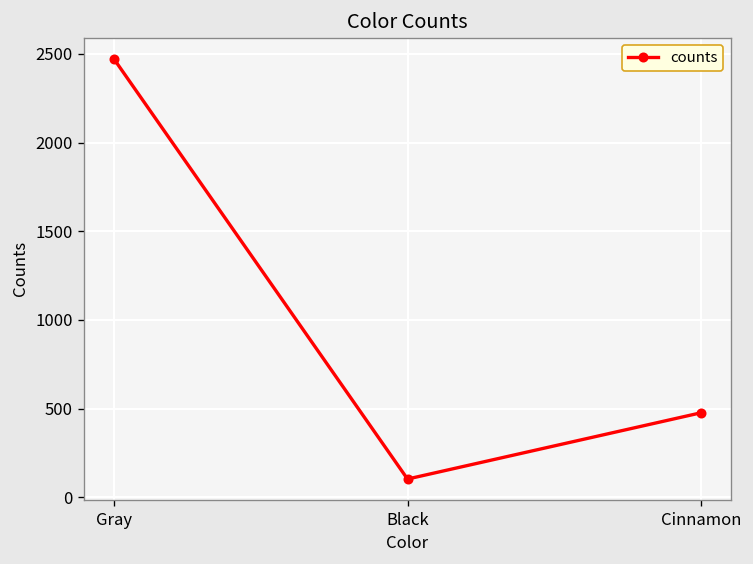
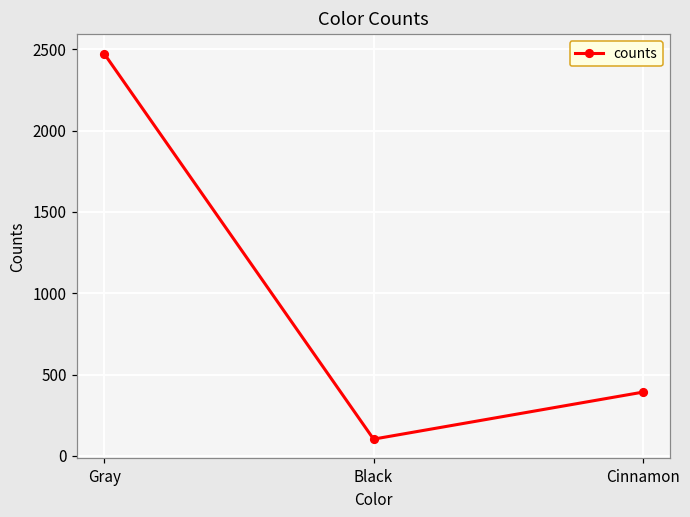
Cinnamon: 480 -> 390
